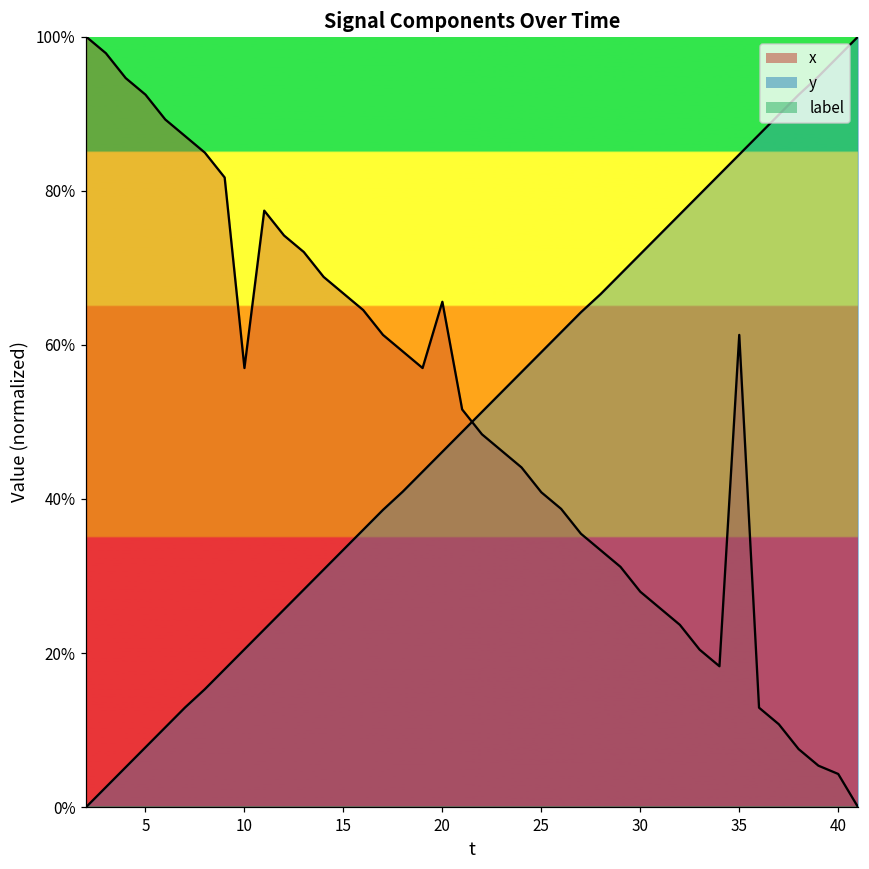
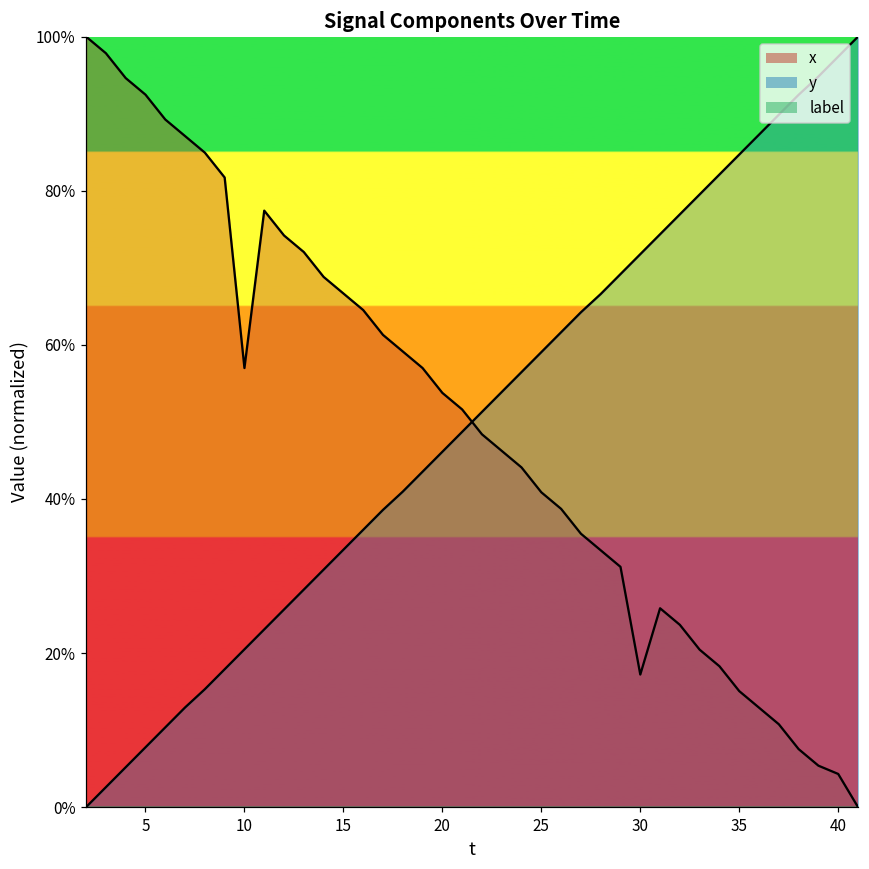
x, 20: 66% -> 54%
x, 30: 28% -> 17%
x, 35: 61% -> 15%
